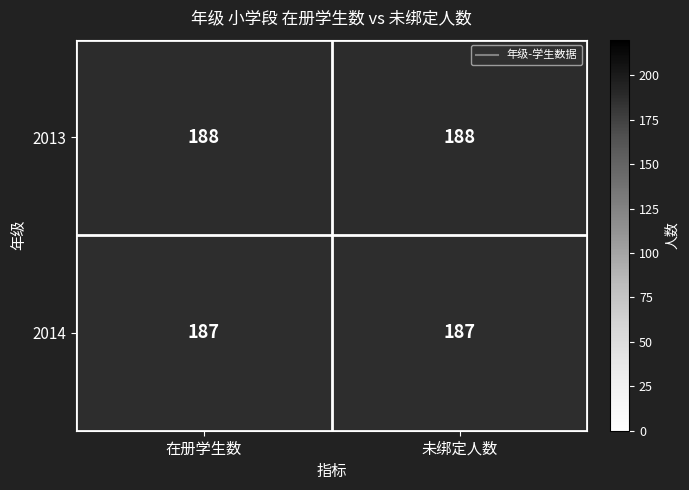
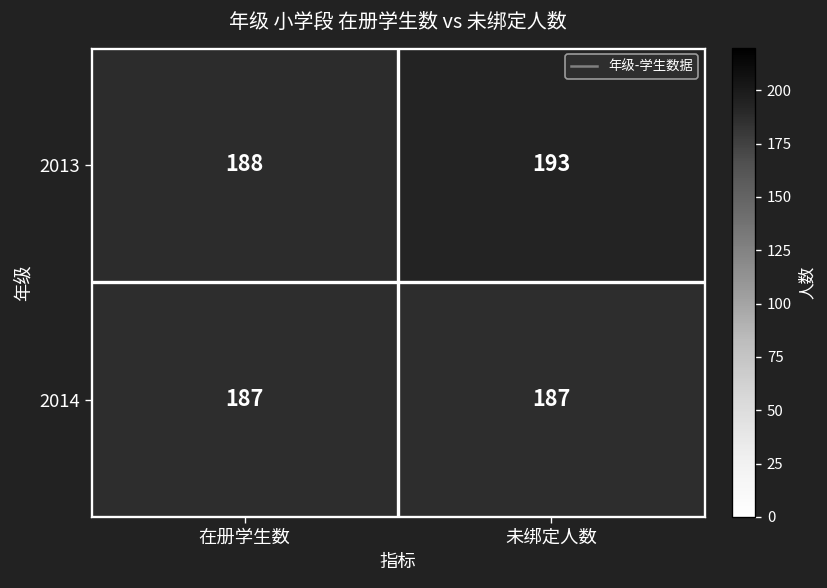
2013, 未绑定人数: 188 -> 193
